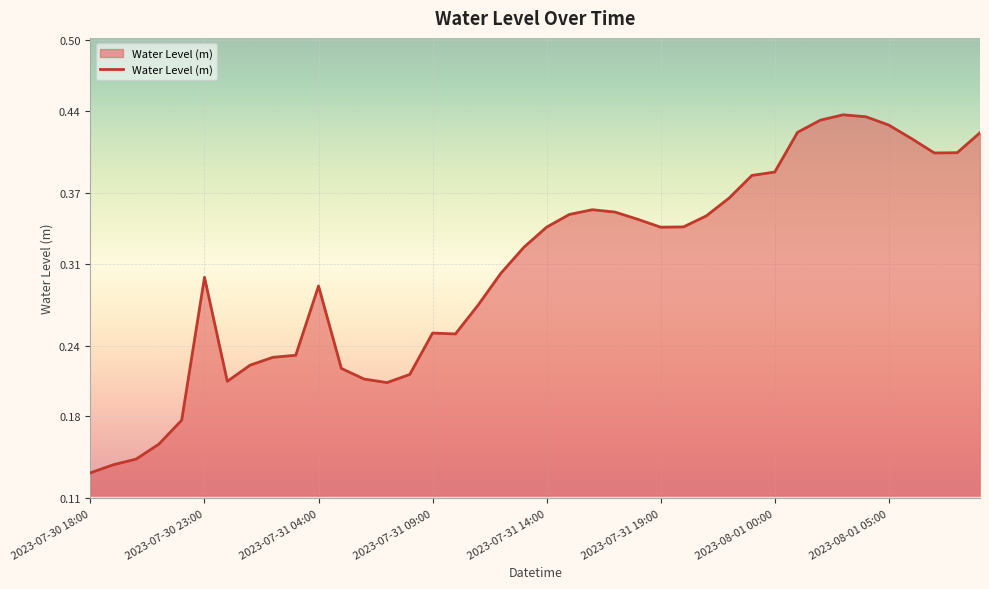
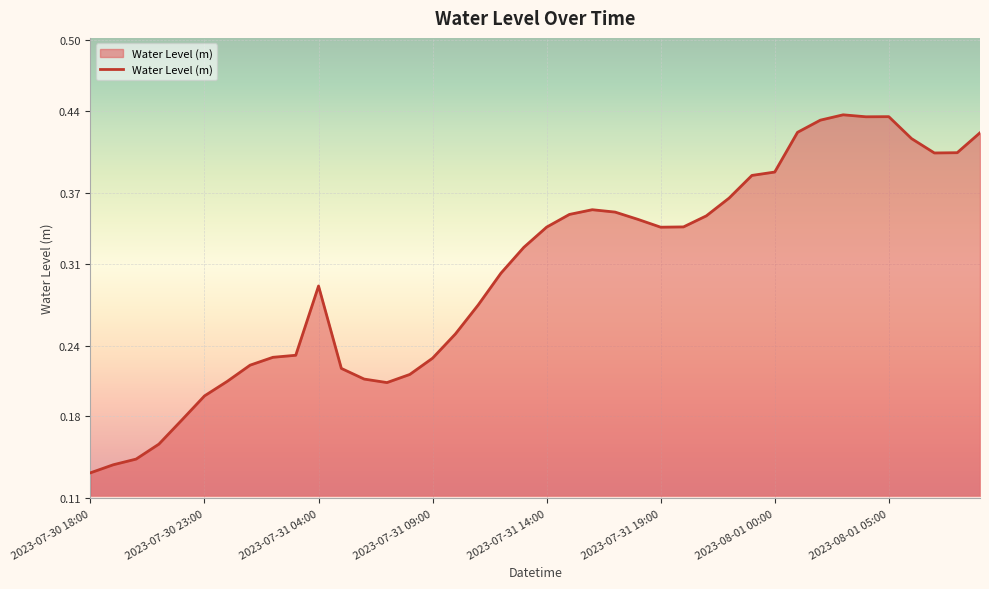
2023-07-30 23:00: 0.298 -> 0.197
2023-07-31 09:00: 0.251 -> 0.229
2023-08-01 05:00: 0.428 -> 0.435
